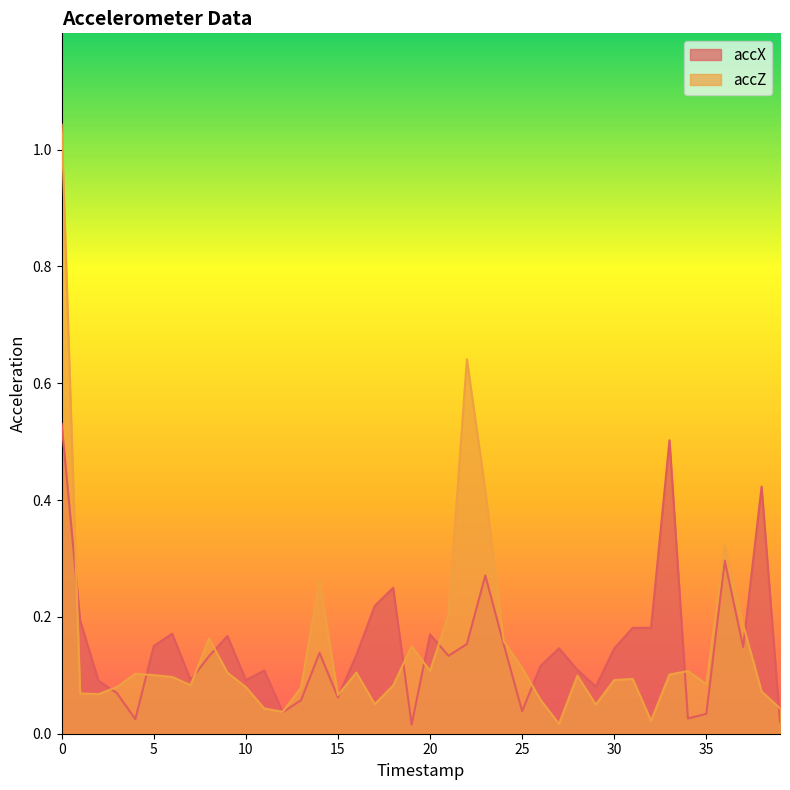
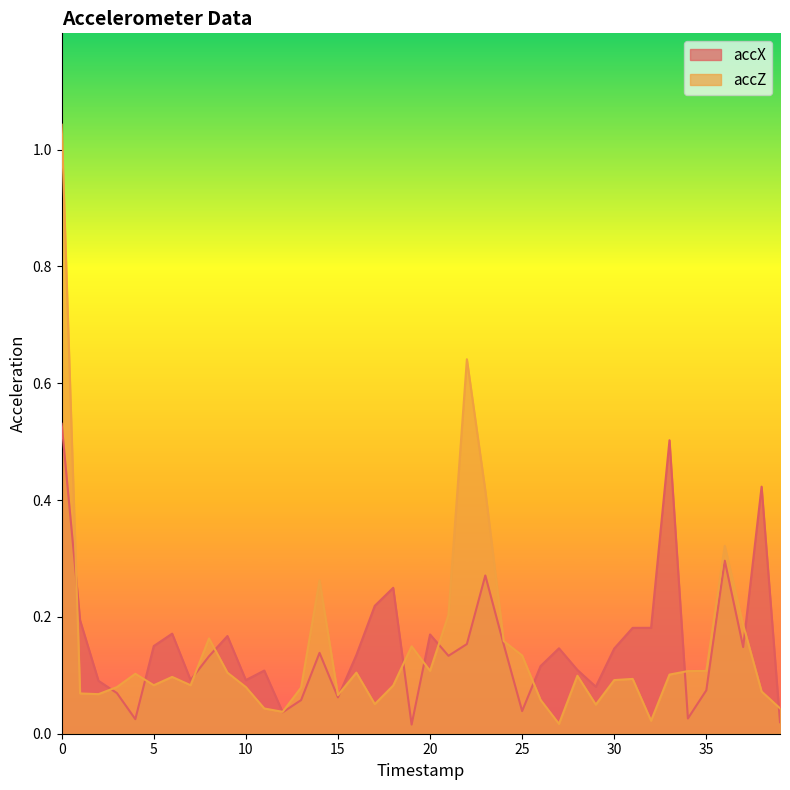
accZ, 5: 0.10 -> 0.08
accZ, 25: 0.11 -> 0.13
accX, 35: 0.03 -> 0.07
accZ, 35: 0.08 -> 0.11
